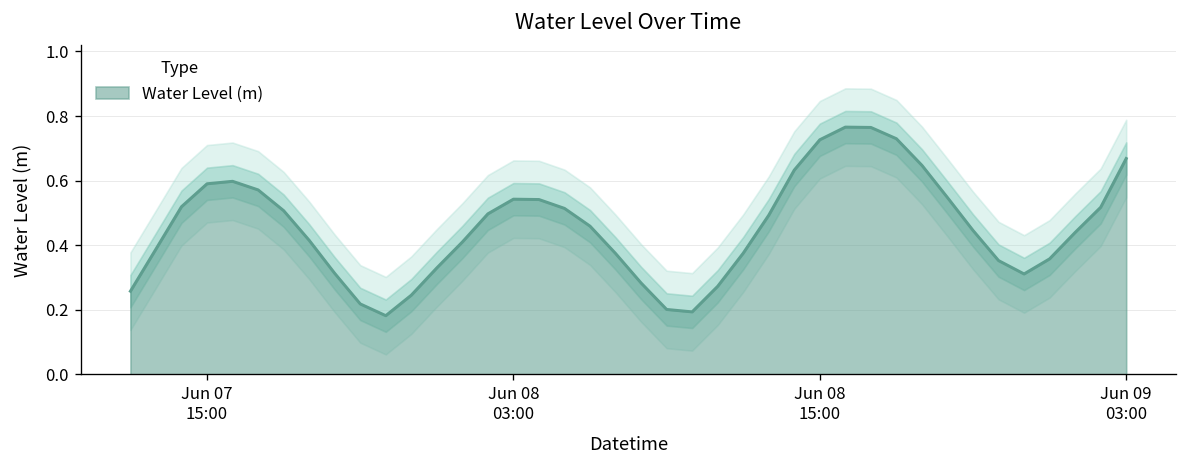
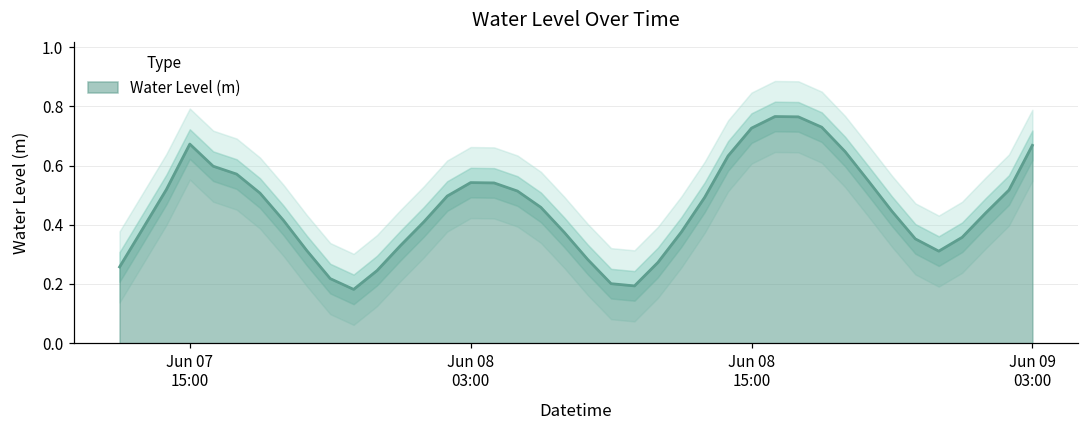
Water Level (m), Jun 07 15:00: 0.59 -> 0.67
